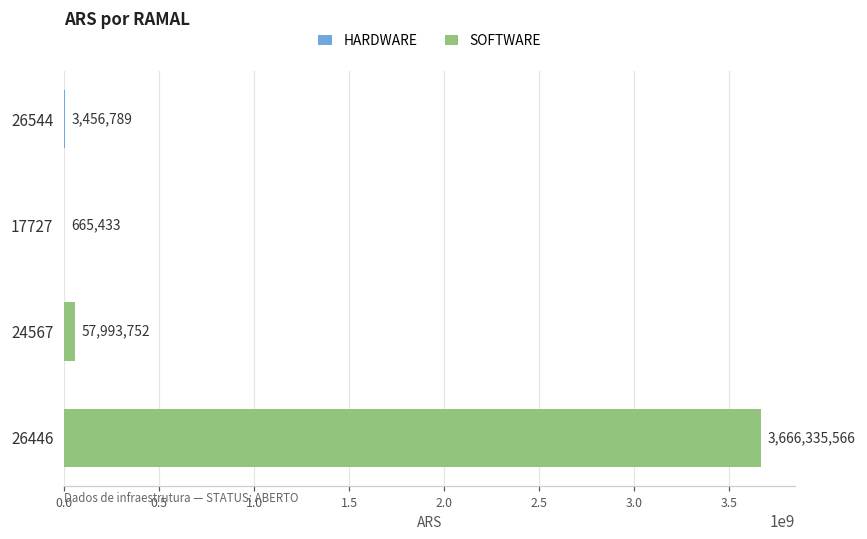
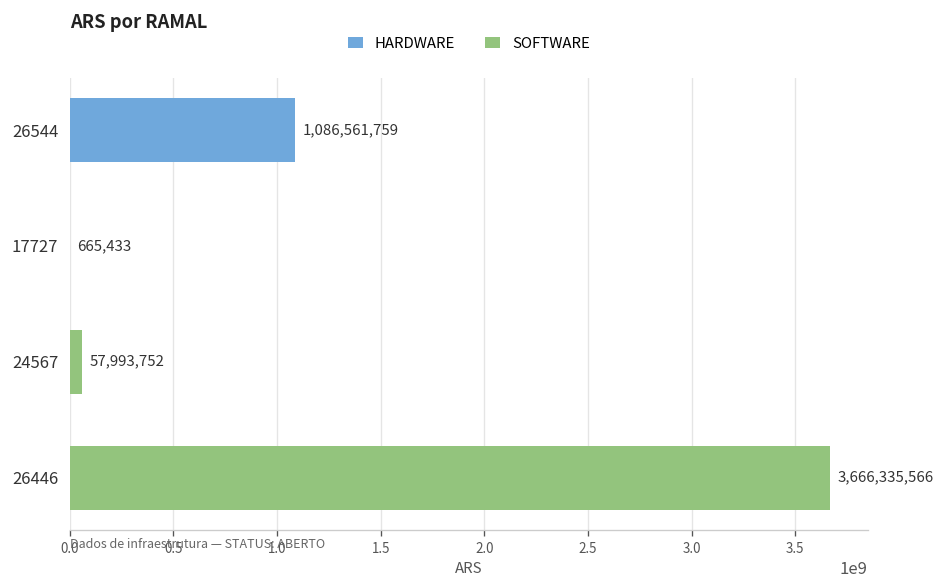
HARDWARE, 26544: 3,456,789 -> 1,086,561,759
